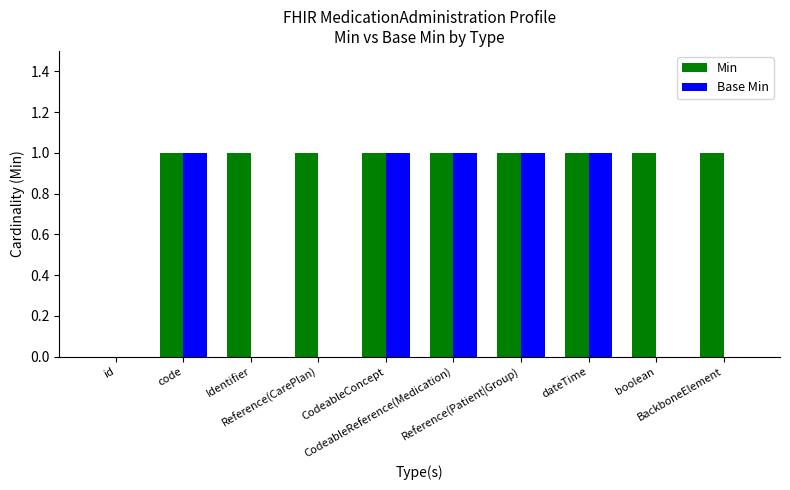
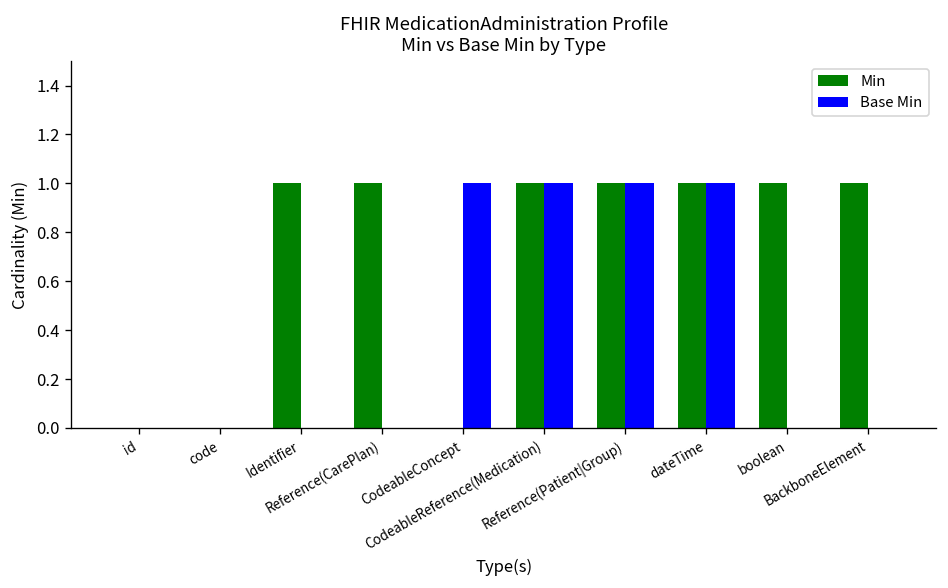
Min, code: 1 -> 0
Base Min, code: 1 -> 0
Min, CodeableConcept: 1 -> 0
